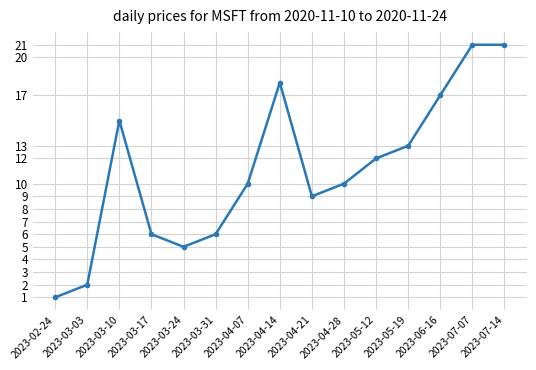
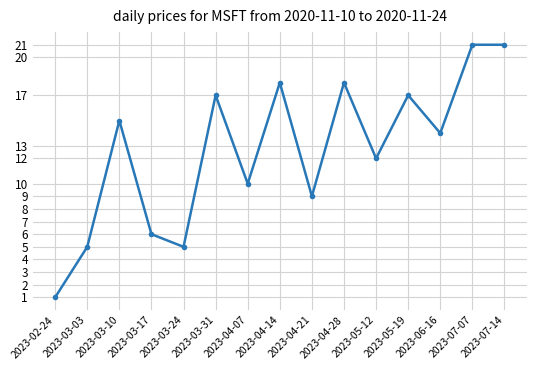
2023-03-03: 2 -> 5
2023-03-31: 6 -> 17
2023-04-28: 10 -> 18
2023-05-19: 13 -> 17
2023-06-16: 17 -> 14
